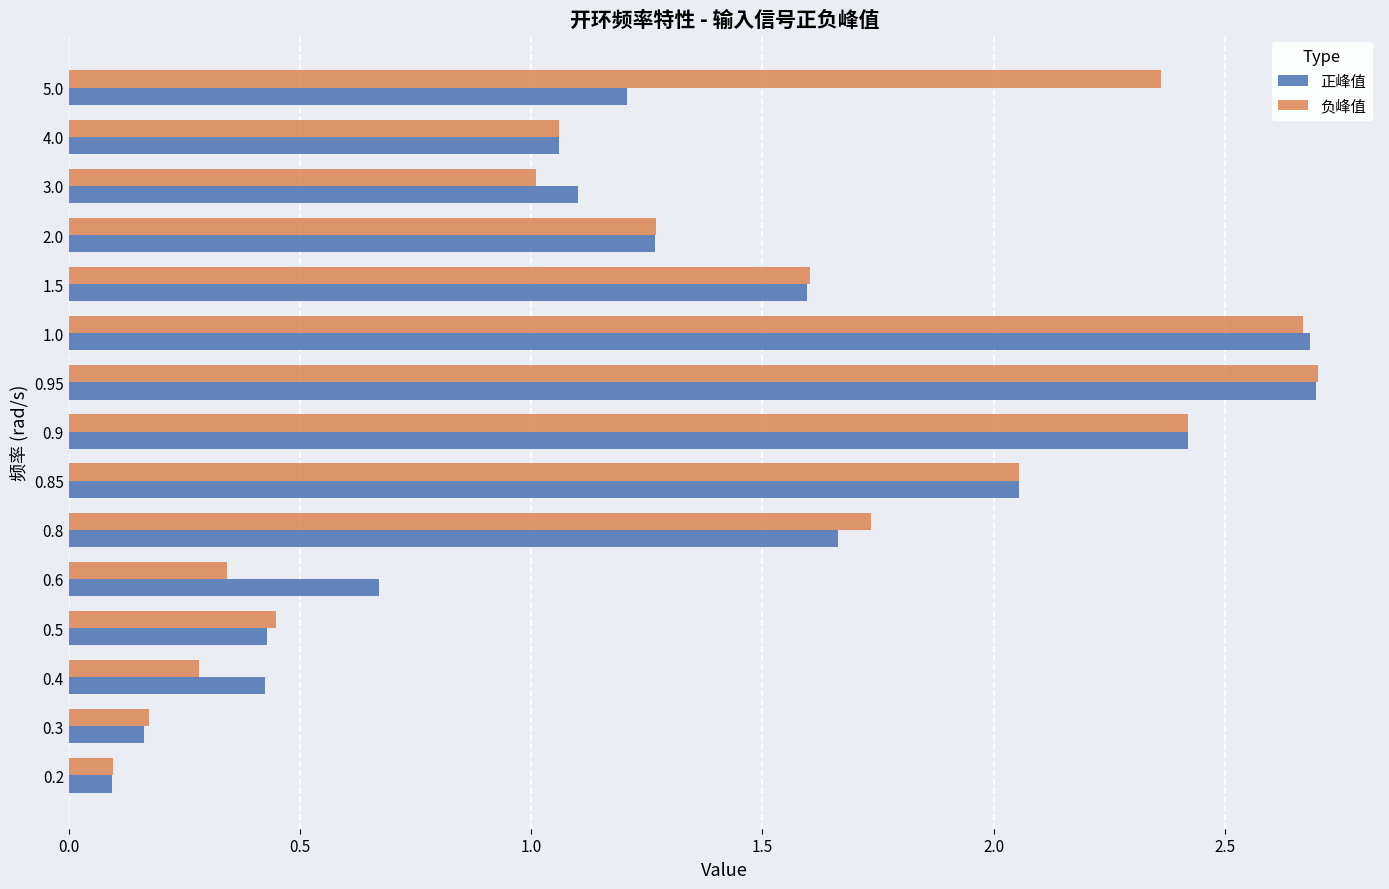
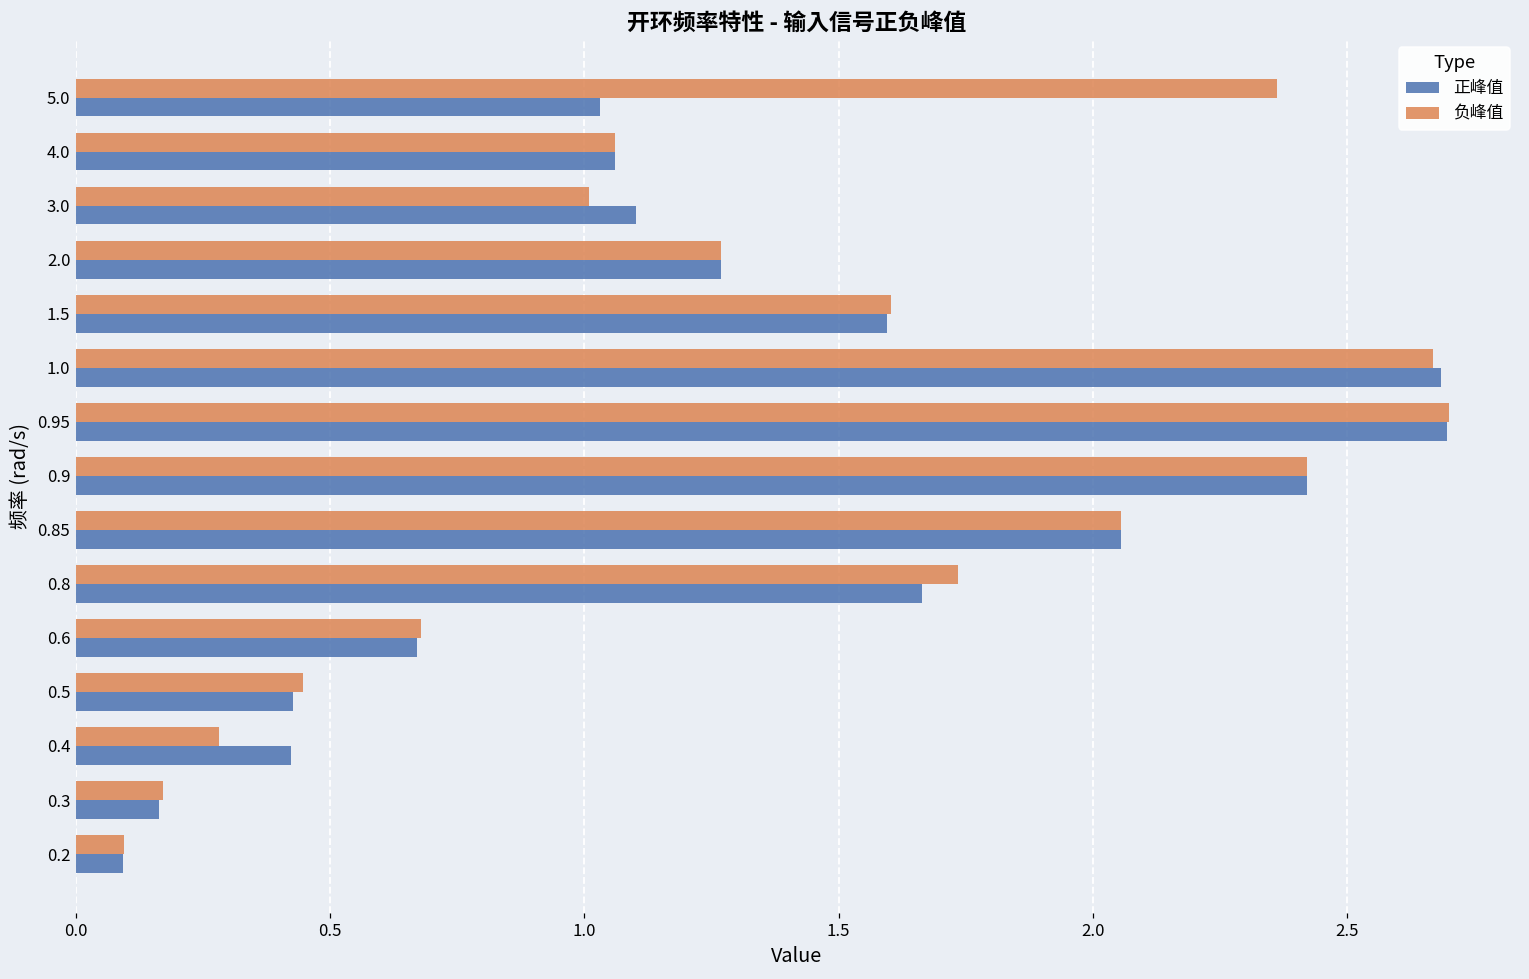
正峰值, 5.0: 1.21 -> 1.03
负峰值, 0.6: 0.34 -> 0.68
